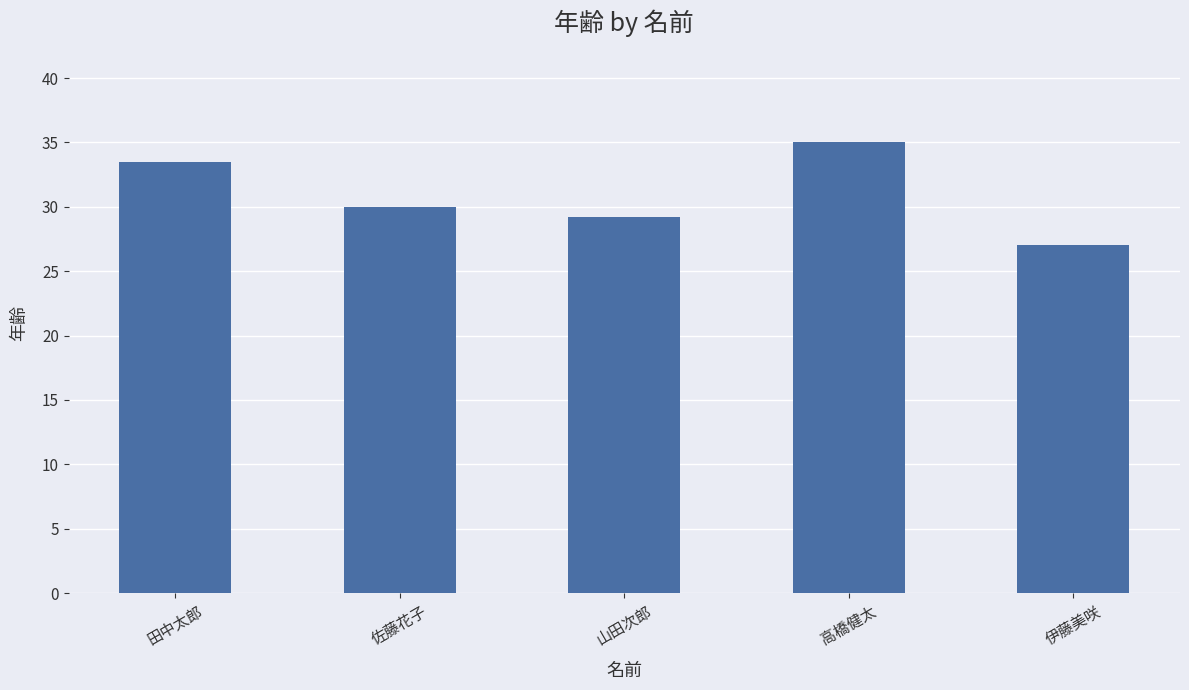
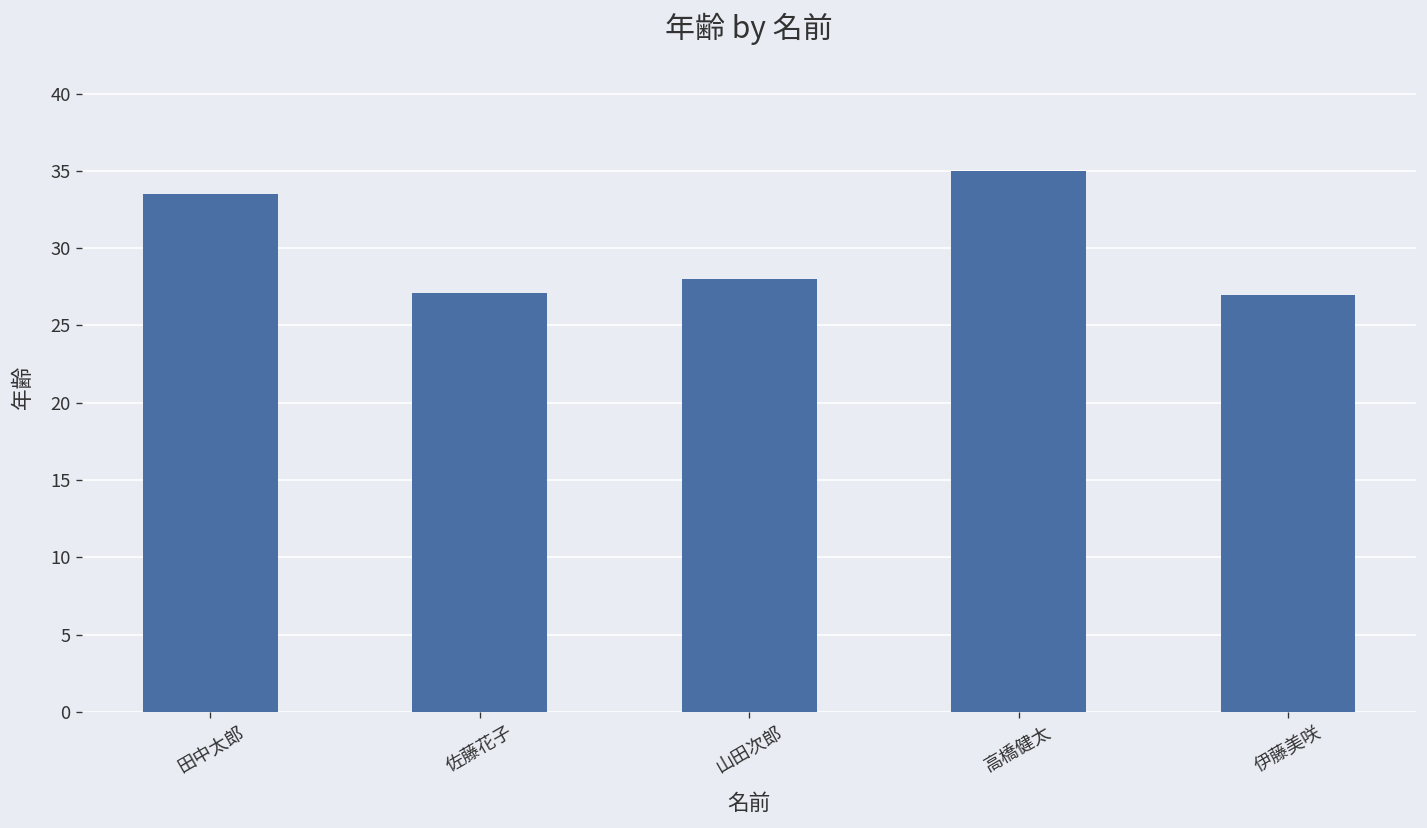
佐藤花子: 30.0 -> 27.1
山田次郎: 29.2 -> 28.0
